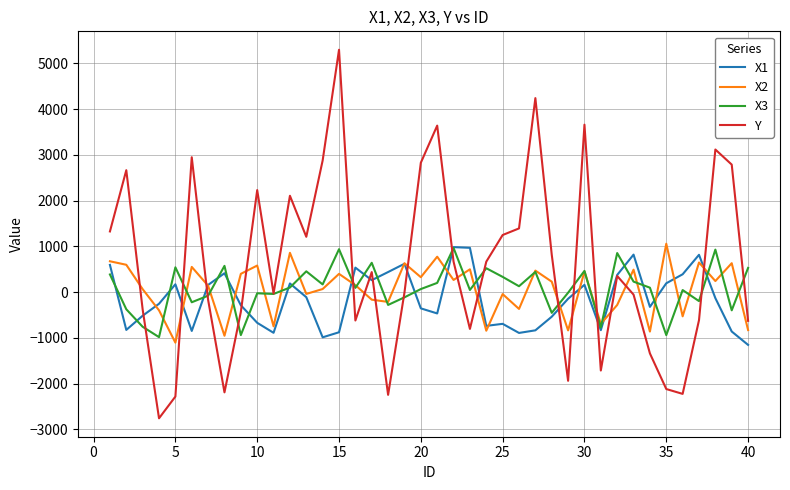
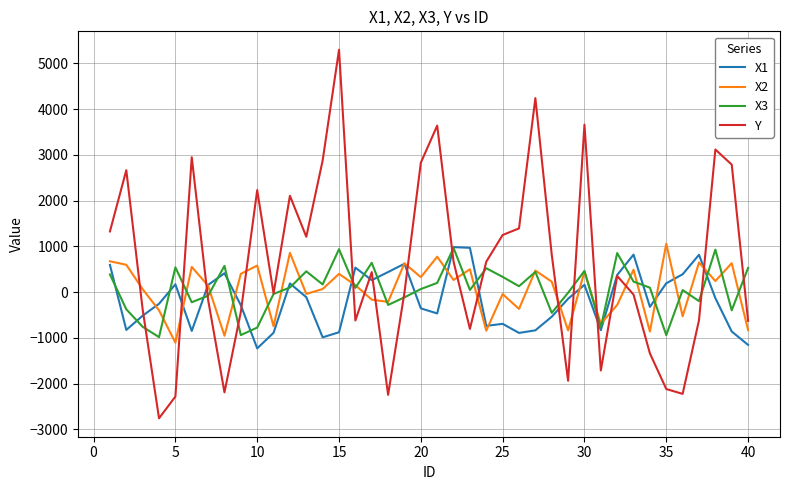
X1, 10: -700 -> -1200
X3, 10: 0 -> -800
